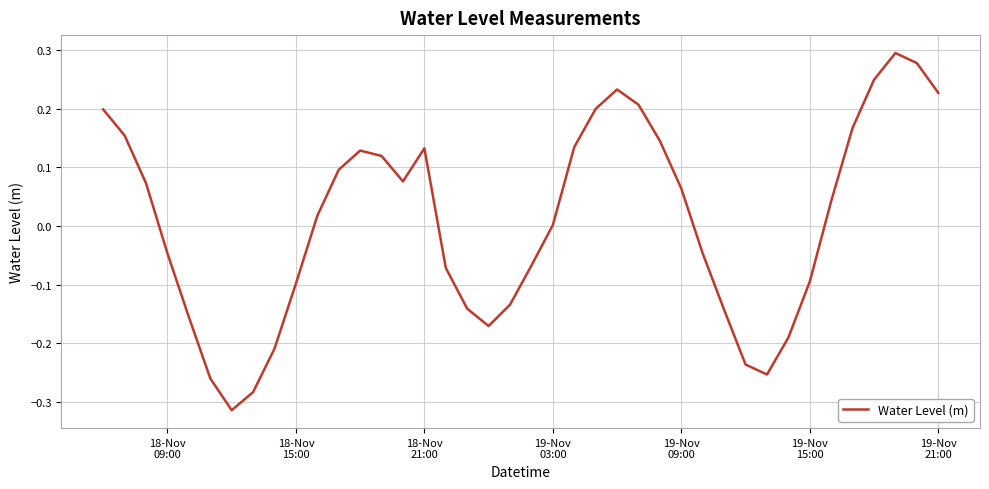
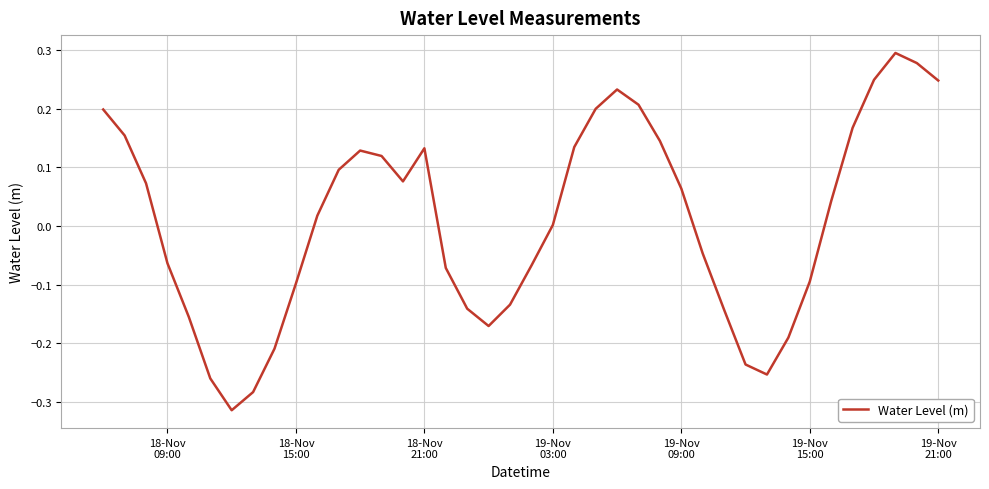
18-Nov 09:00: -0.05 -> -0.06
19-Nov 21:00: 0.23 -> 0.25
